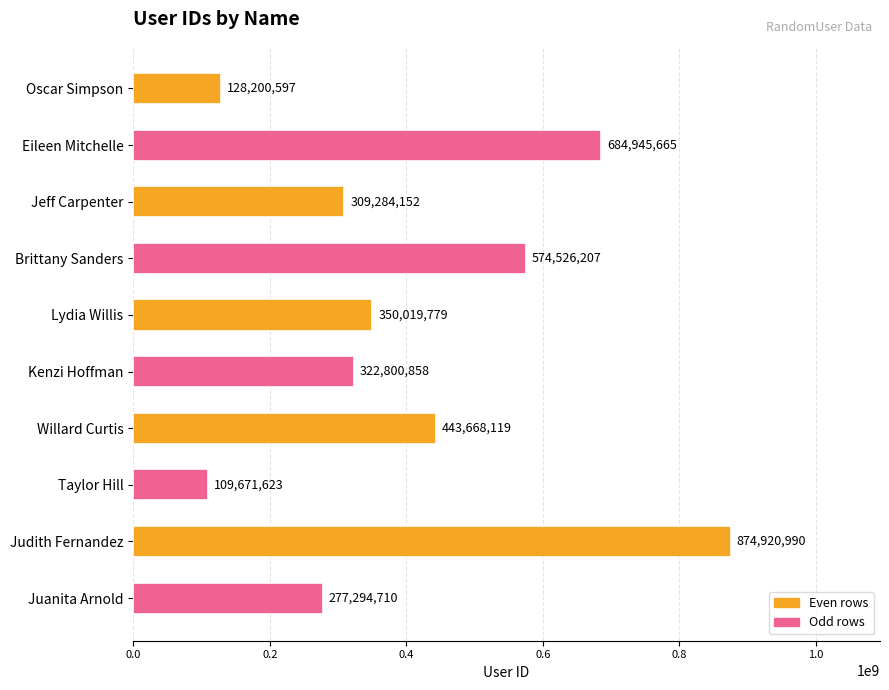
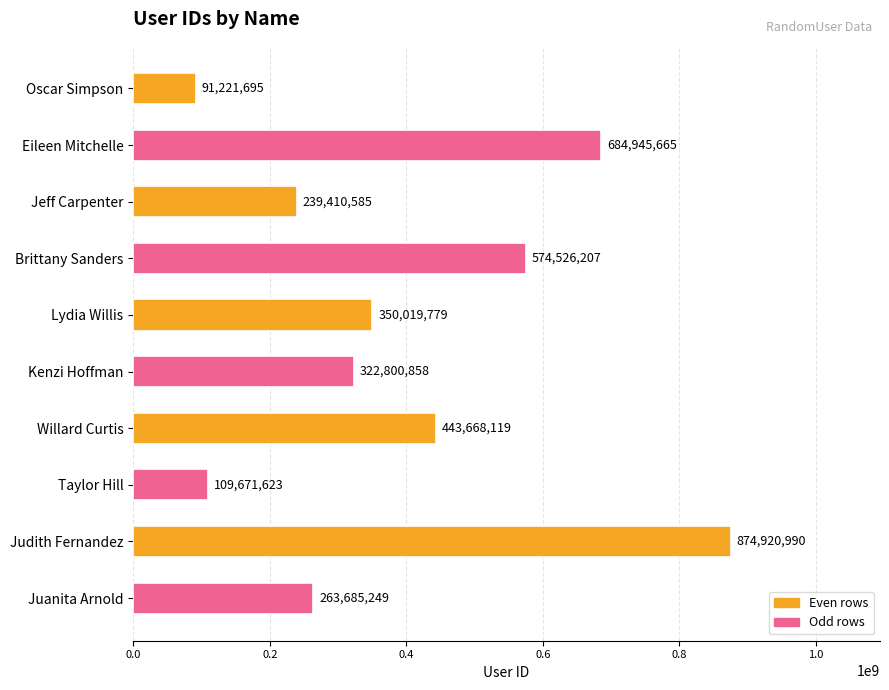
Oscar Simpson: 128,200,597 -> 91,221,695
Jeff Carpenter: 309,284,152 -> 239,410,585
Juanita Arnold: 277,294,710 -> 263,685,249
